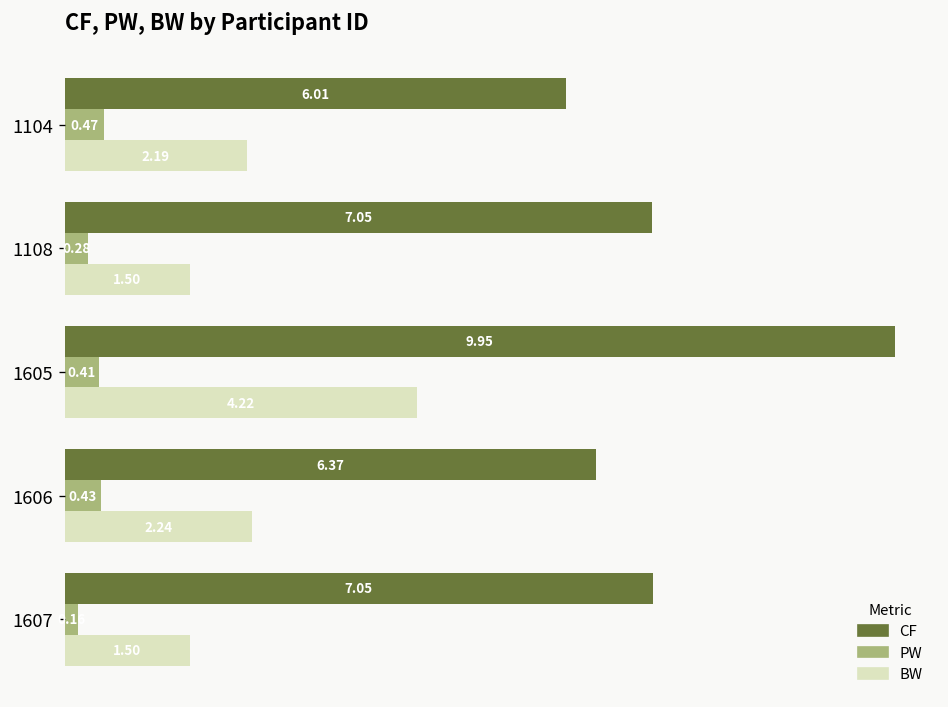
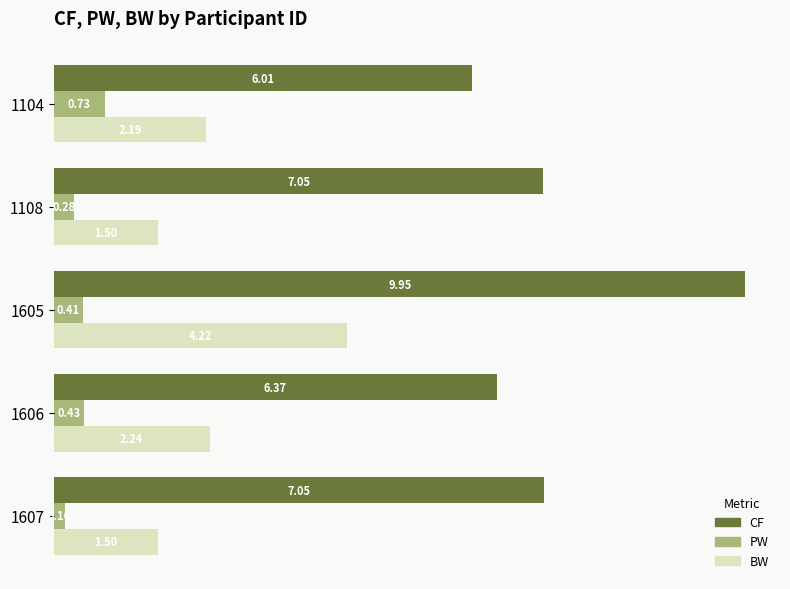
PW, 1104: 0.47 -> 0.73
